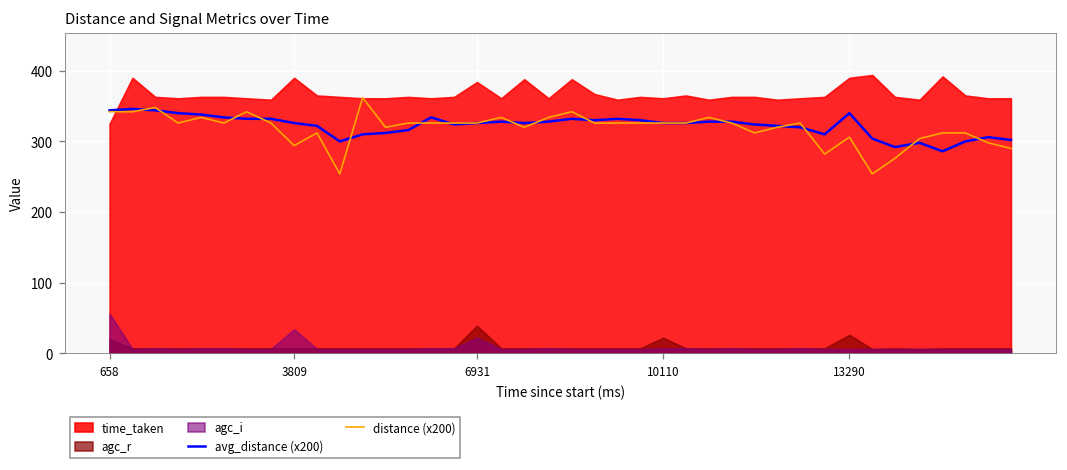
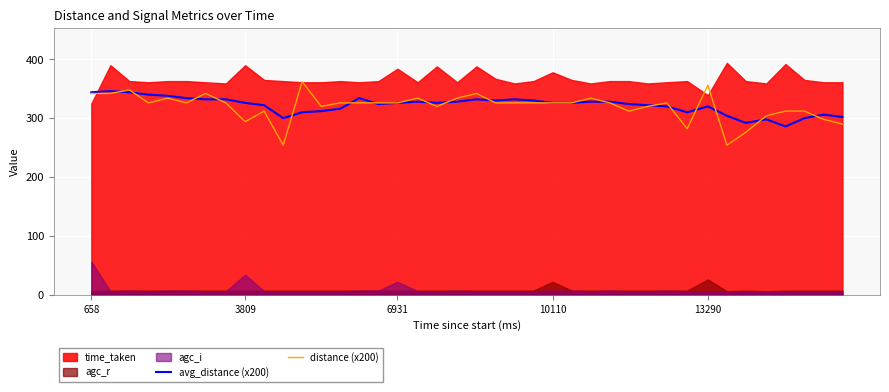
agc_r, 658: 20 -> 10
agc_r, 6931: 40 -> 10
time_taken, 10110: 360 -> 380
avg_distance (x200), 13290: 340 -> 320
time_taken, 13290: 390 -> 340
distance (x200), 13290: 310 -> 360
